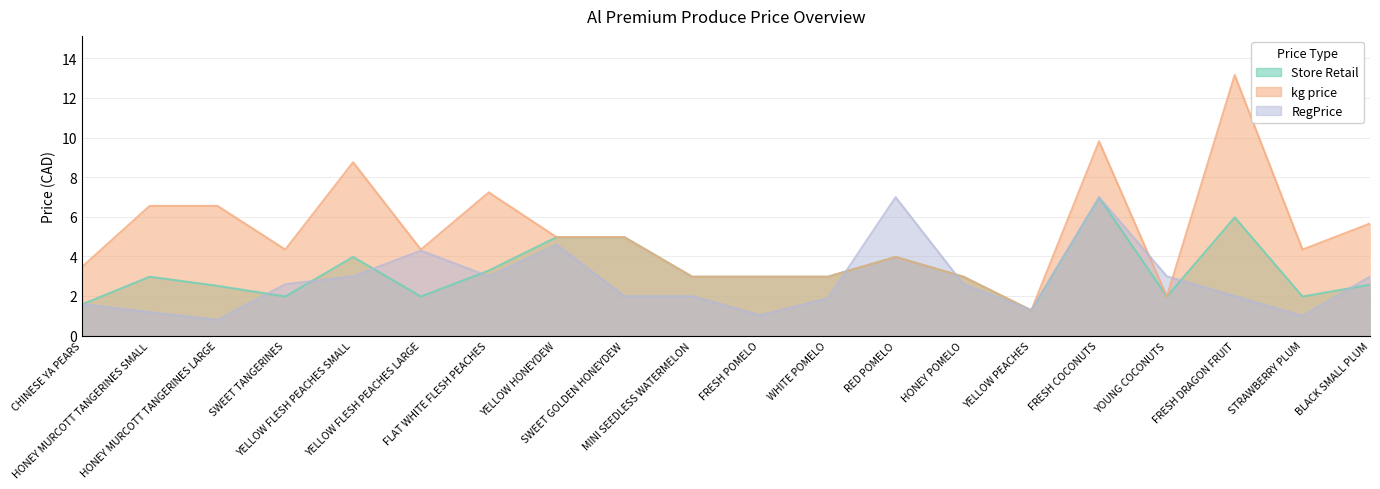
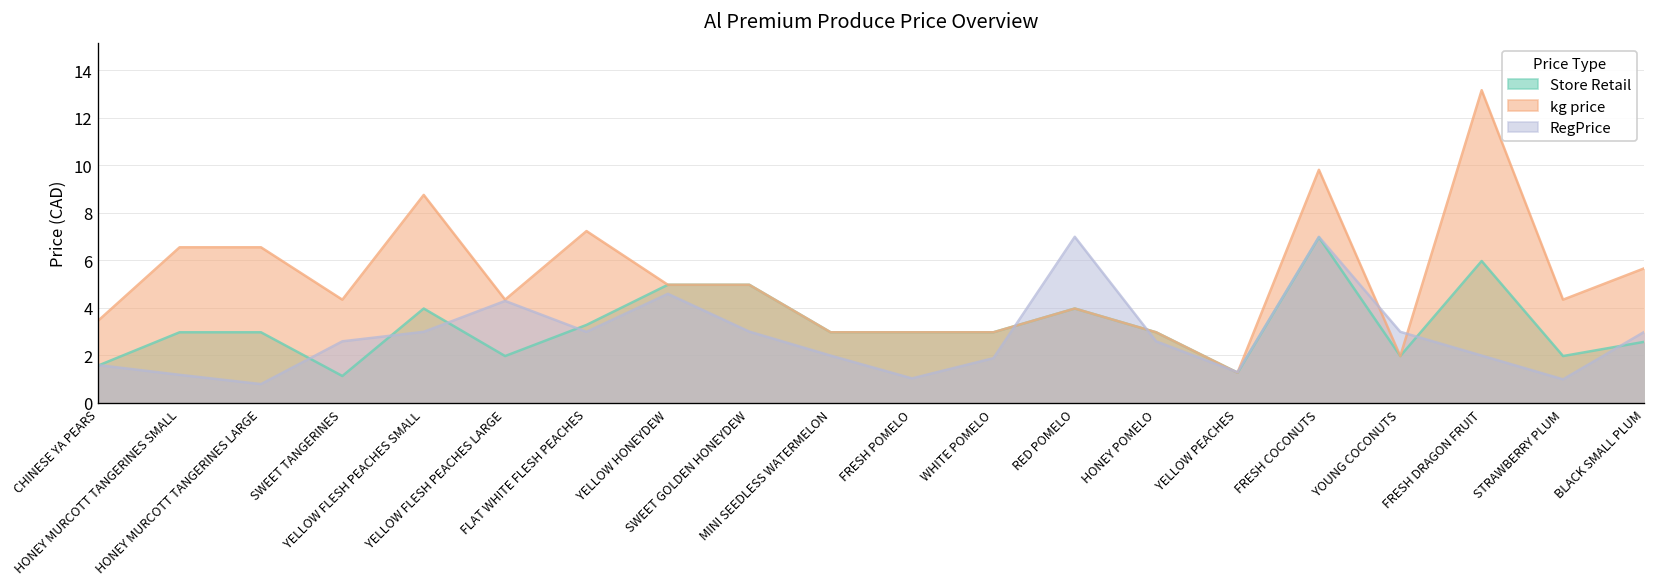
Store Retail, HONEY MURCOTT TANGERINES LARGE: 2.5 -> 3.0
Store Retail, SWEET TANGERINES: 2.0 -> 1.1
RegPrice, SWEET GOLDEN HONEYDEW: 2.0 -> 3.0
